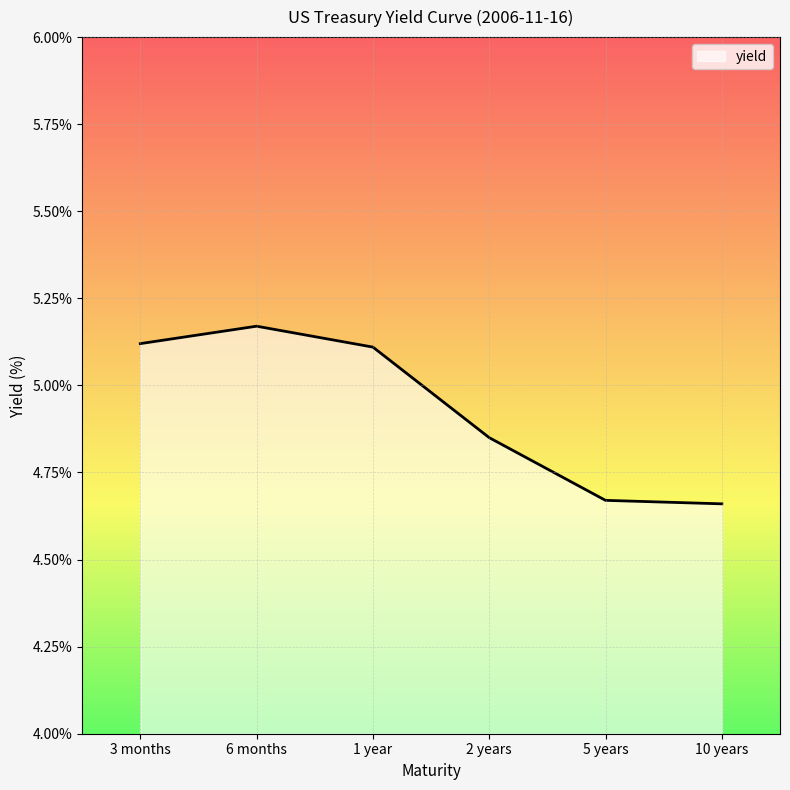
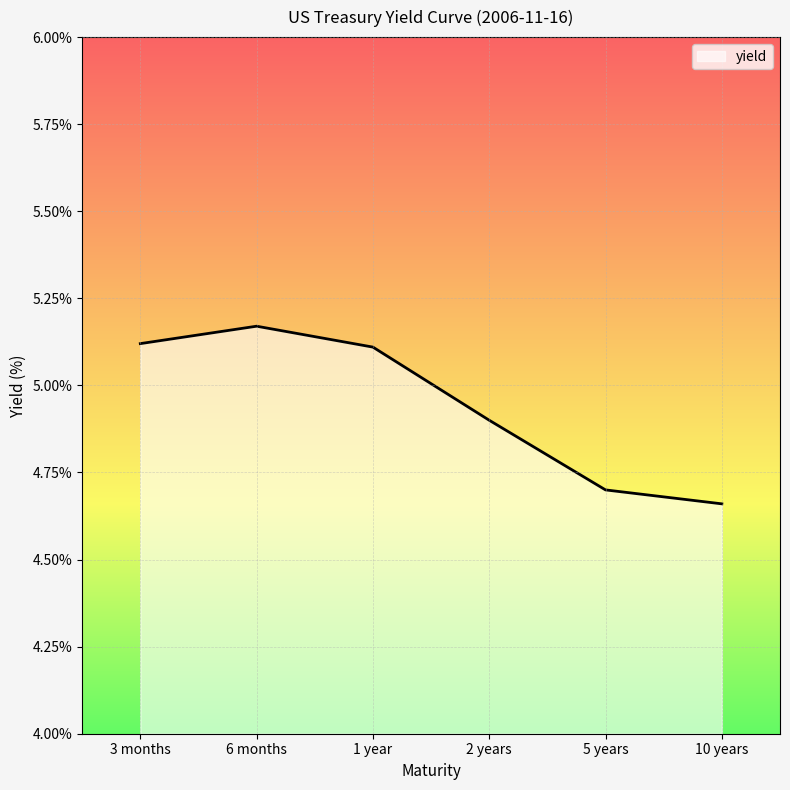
2 years: 4.85% -> 4.90%
5 years: 4.67% -> 4.70%
